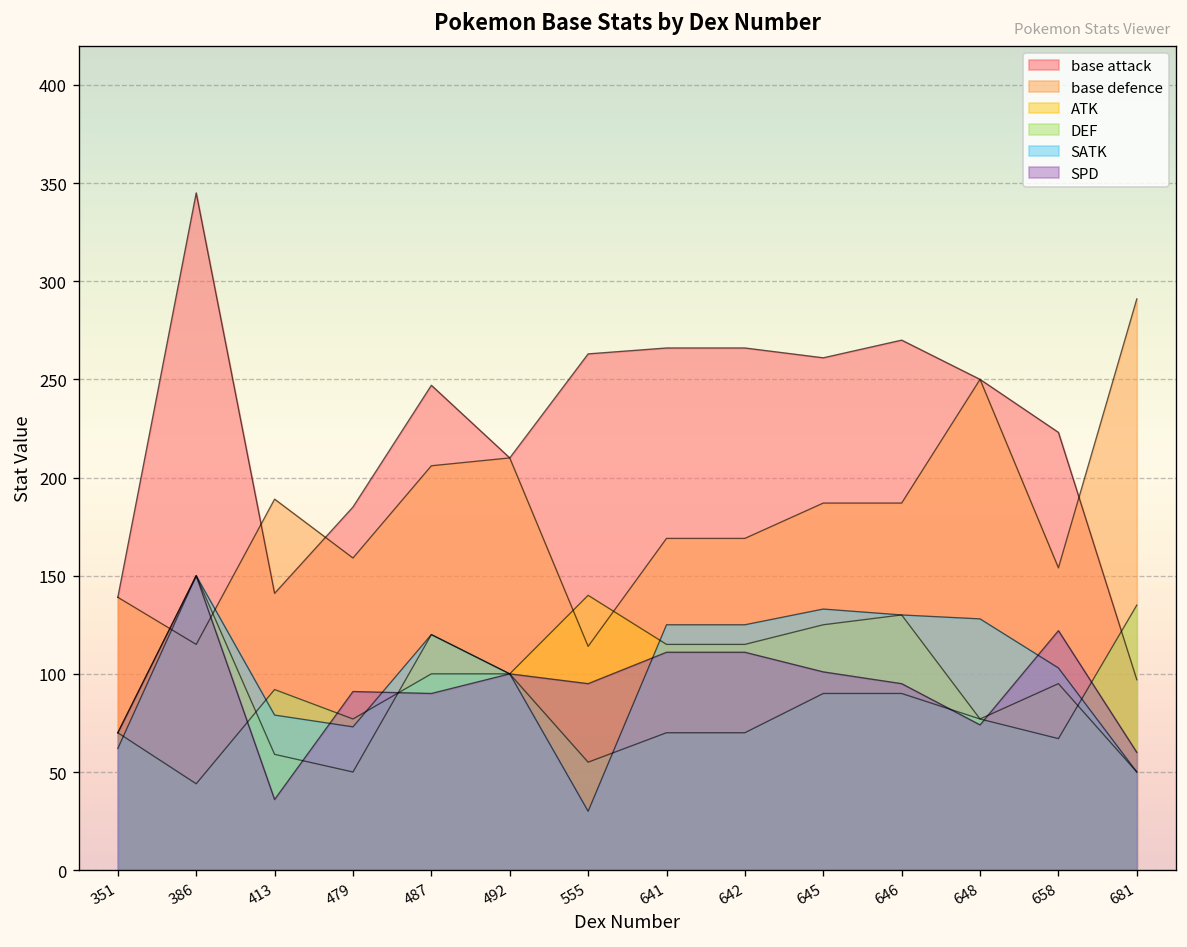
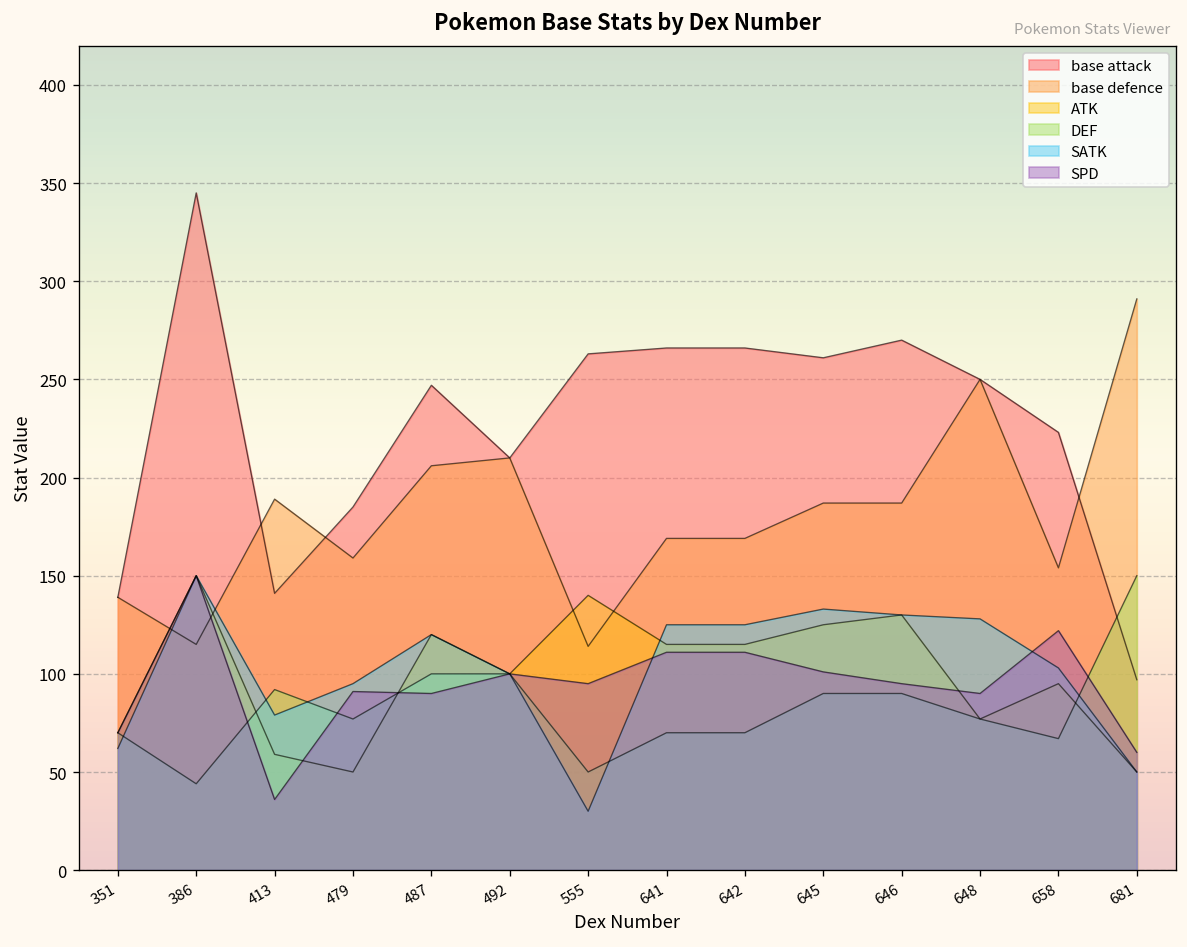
SATK, 479: 73 -> 95
DEF, 555: 55 -> 50
SPD, 648: 74 -> 90
DEF, 681: 135 -> 150
